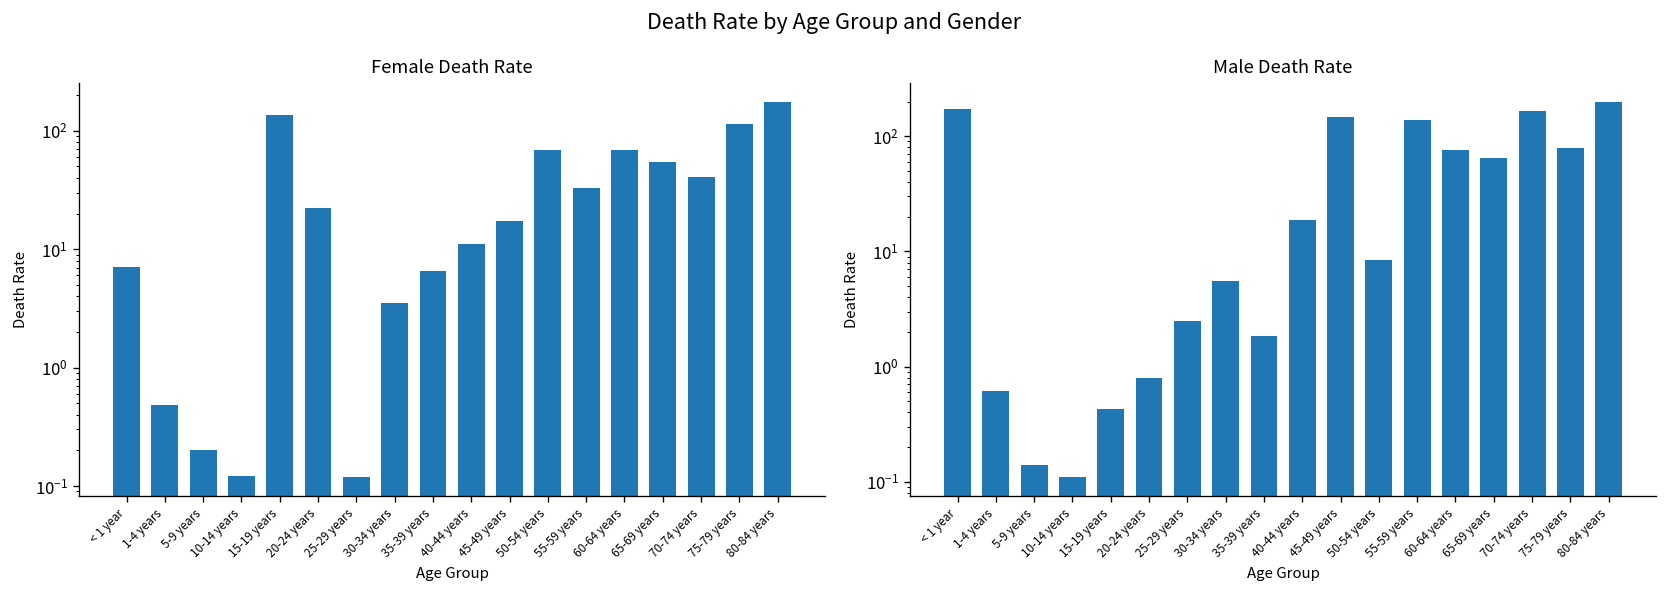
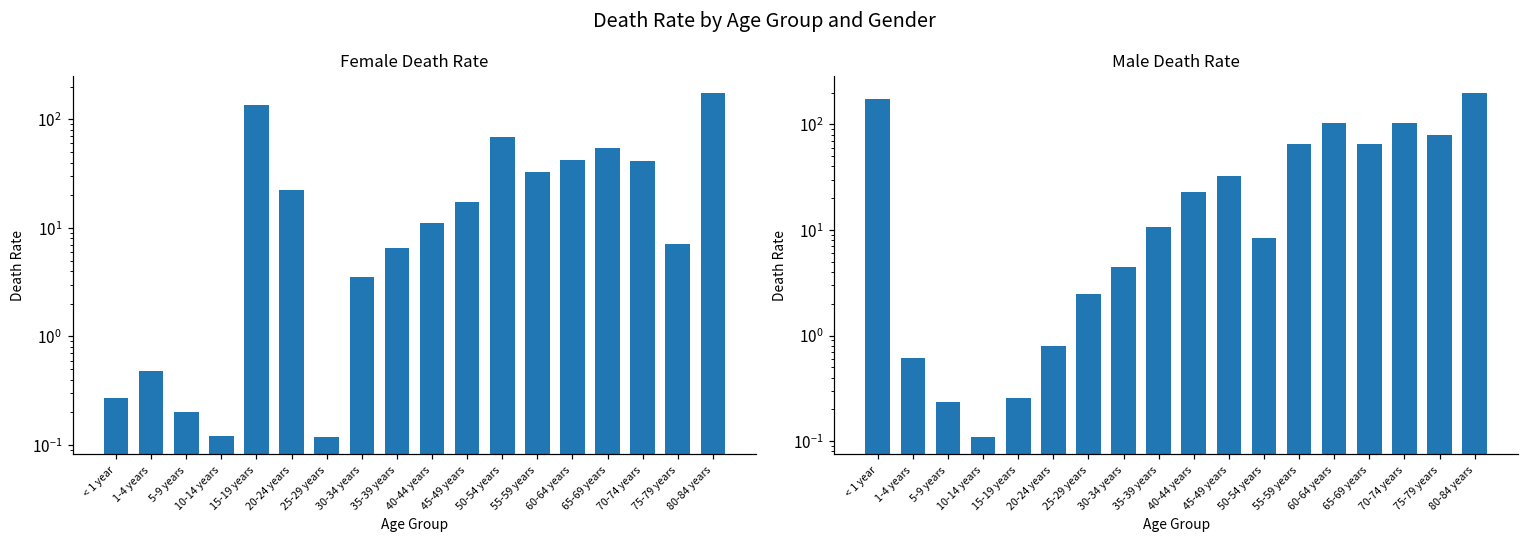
Female Death Rate, < 1 year: 7 -> 0.27
Female Death Rate, 60-64 years: 70 -> 42
Female Death Rate, 75-79 years: 110 -> 7
Male Death Rate, 5-9 years: 0.14 -> 0.23
Male Death Rate, 15-19 years: 0.4 -> 0.26
Male Death Rate, 30-34 years: 6 -> 4
Male Death Rate, 35-39 years: 1.8 -> 11
Male Death Rate, 40-44 years: 19 -> 23
Male Death Rate, 45-49 years: 150 -> 33
Male Death Rate, 55-59 years: 140 -> 60
Male Death Rate, 60-64 years: 80 -> 100
Male Death Rate, 70-74 years: 170 -> 100
